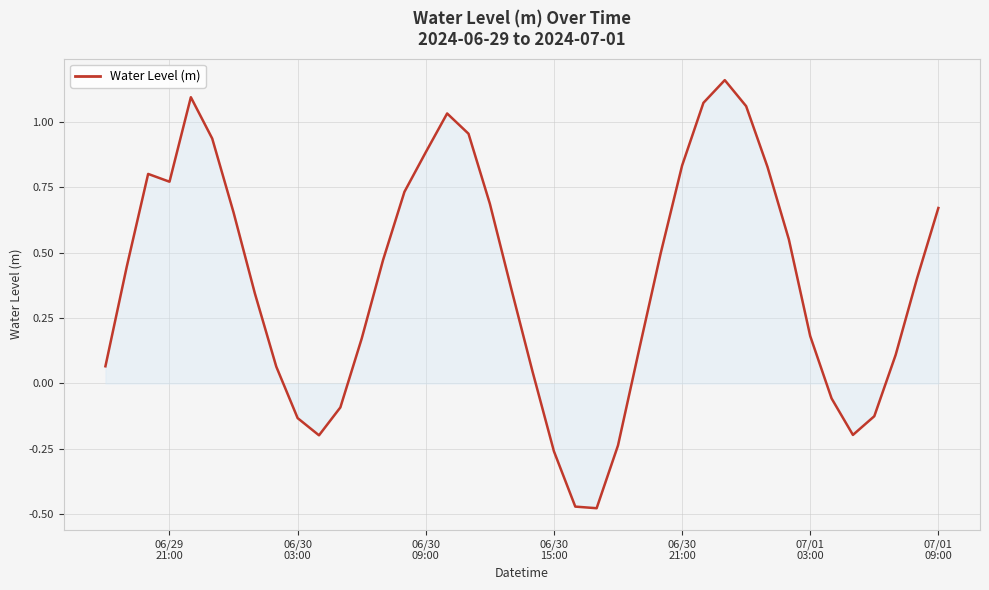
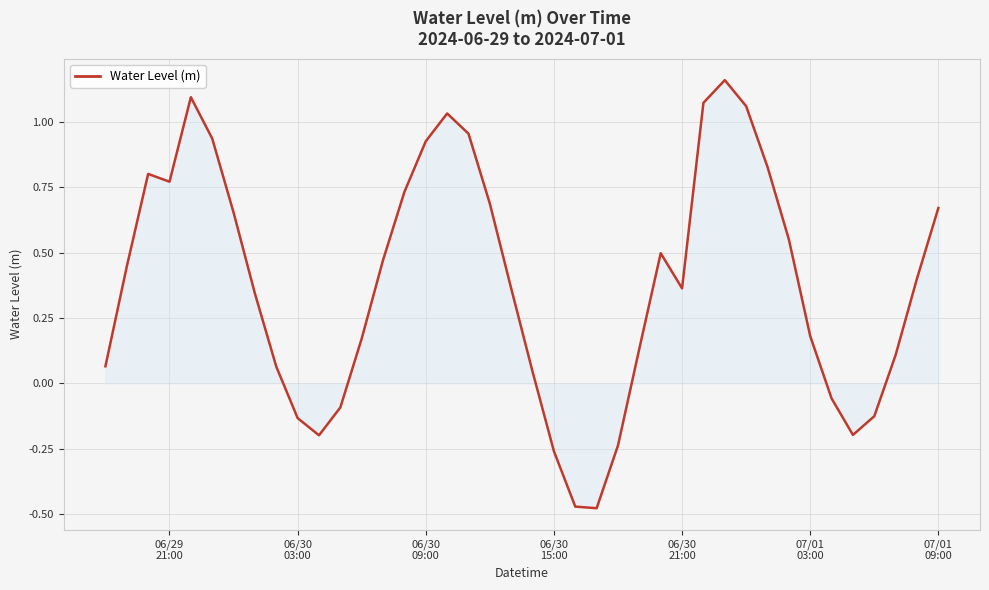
Water Level (m), 06/30 09:00: 0.88 -> 0.93
Water Level (m), 06/30 21:00: 0.83 -> 0.36
